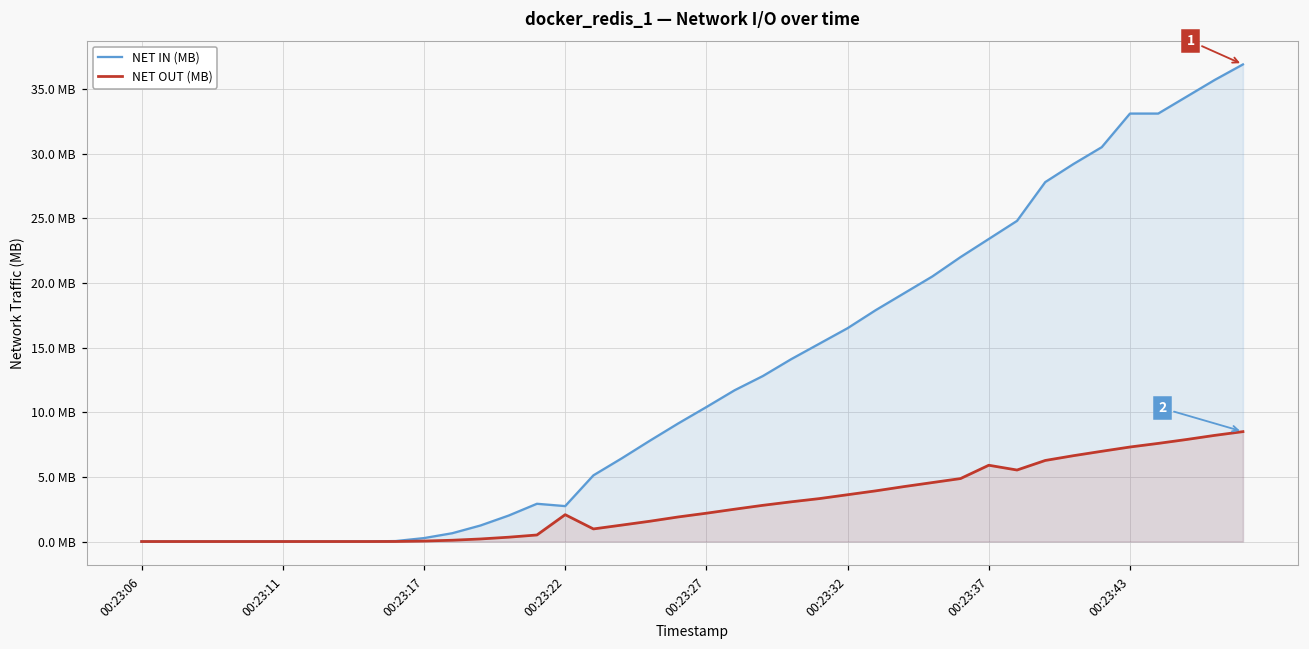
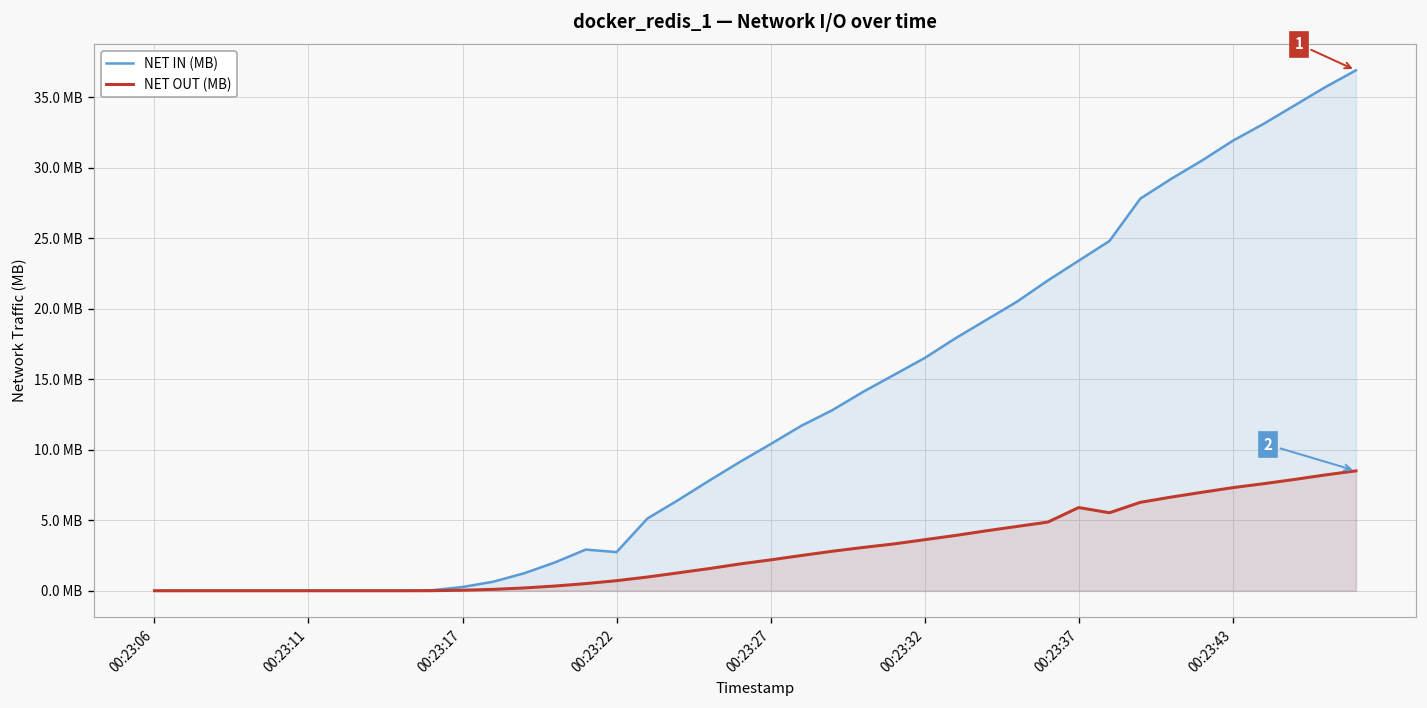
NET OUT (MB), 00:23:22: 2.1 MB -> 0.7 MB
NET IN (MB), 00:23:43: 33.1 MB -> 31.9 MB
